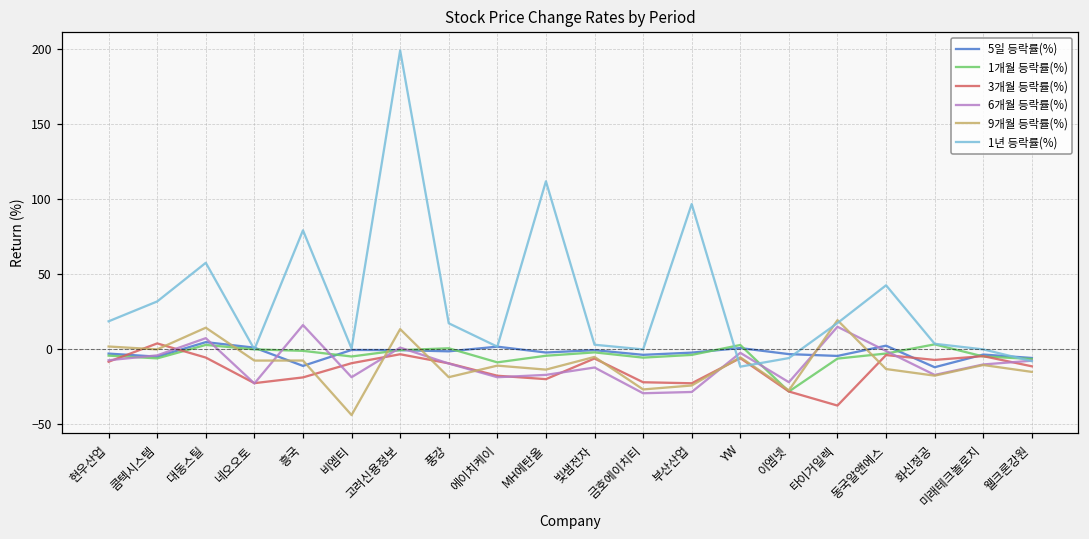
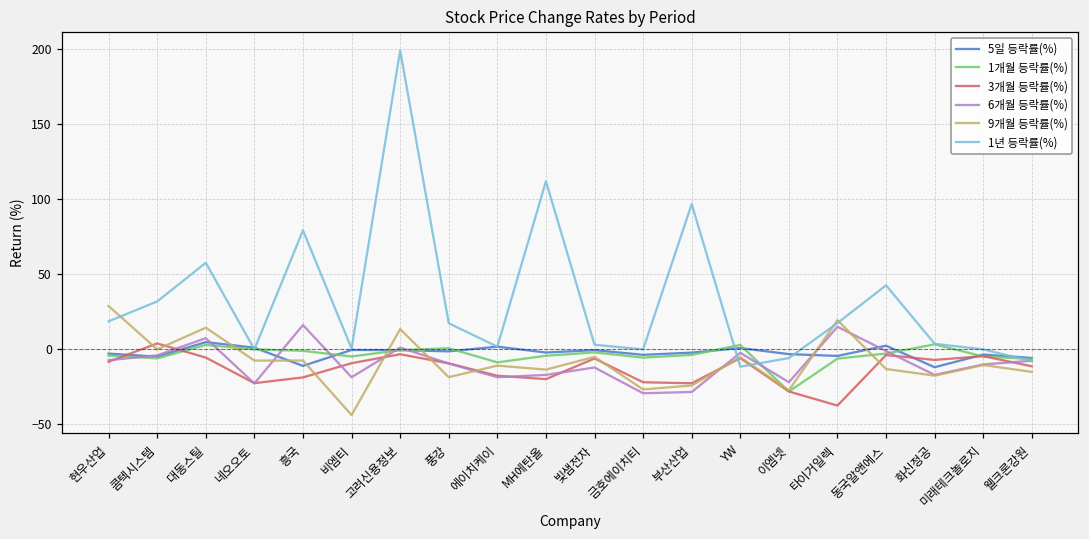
9개월 등락률(%), 현우산업: 2 -> 29
